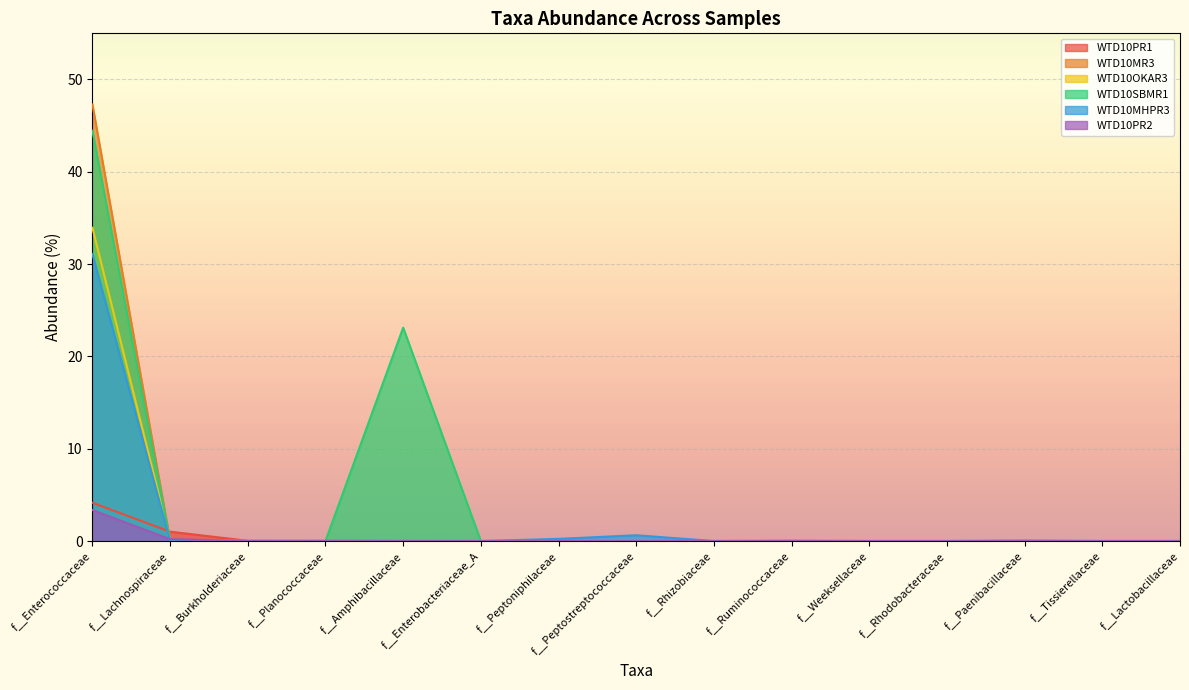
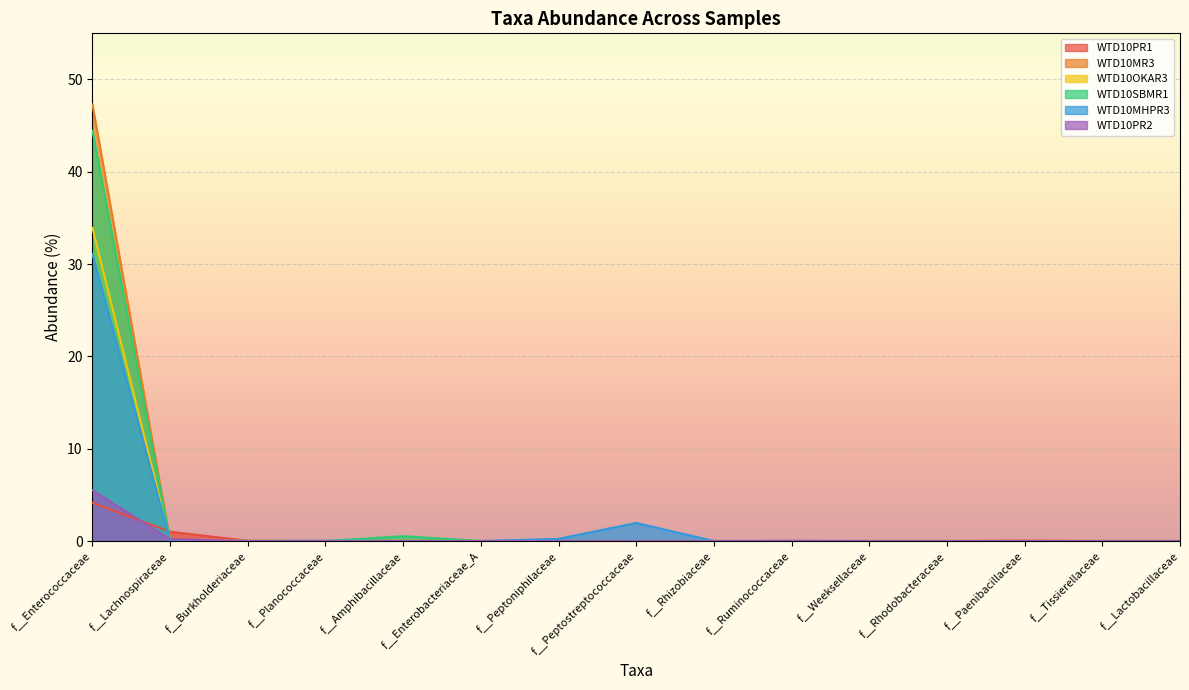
WTD10PR2, f__Enterococcaceae: 3 -> 5
WTD10SBMR1, f__Amphibacillaceae: 23 -> 1
WTD10MHPR3, f__Peptostreptococcaceae: 1 -> 2
